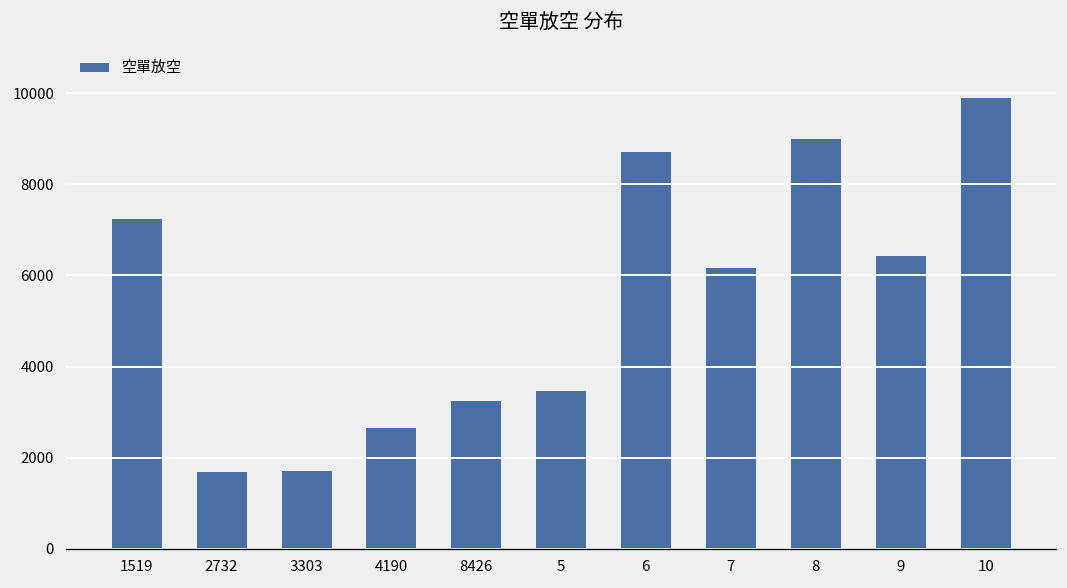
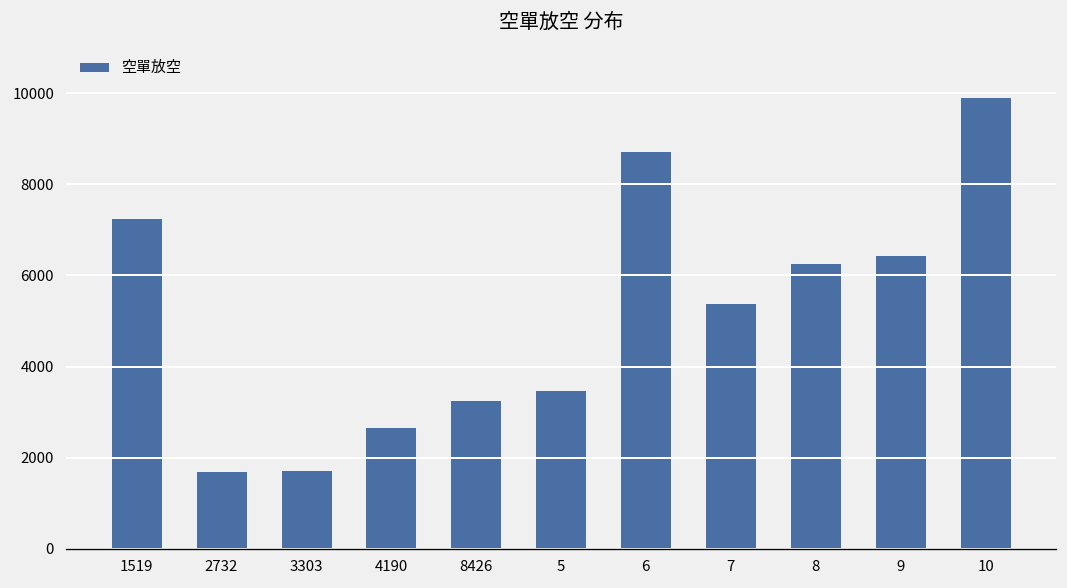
7: 6200 -> 5400
8: 9000 -> 6300
